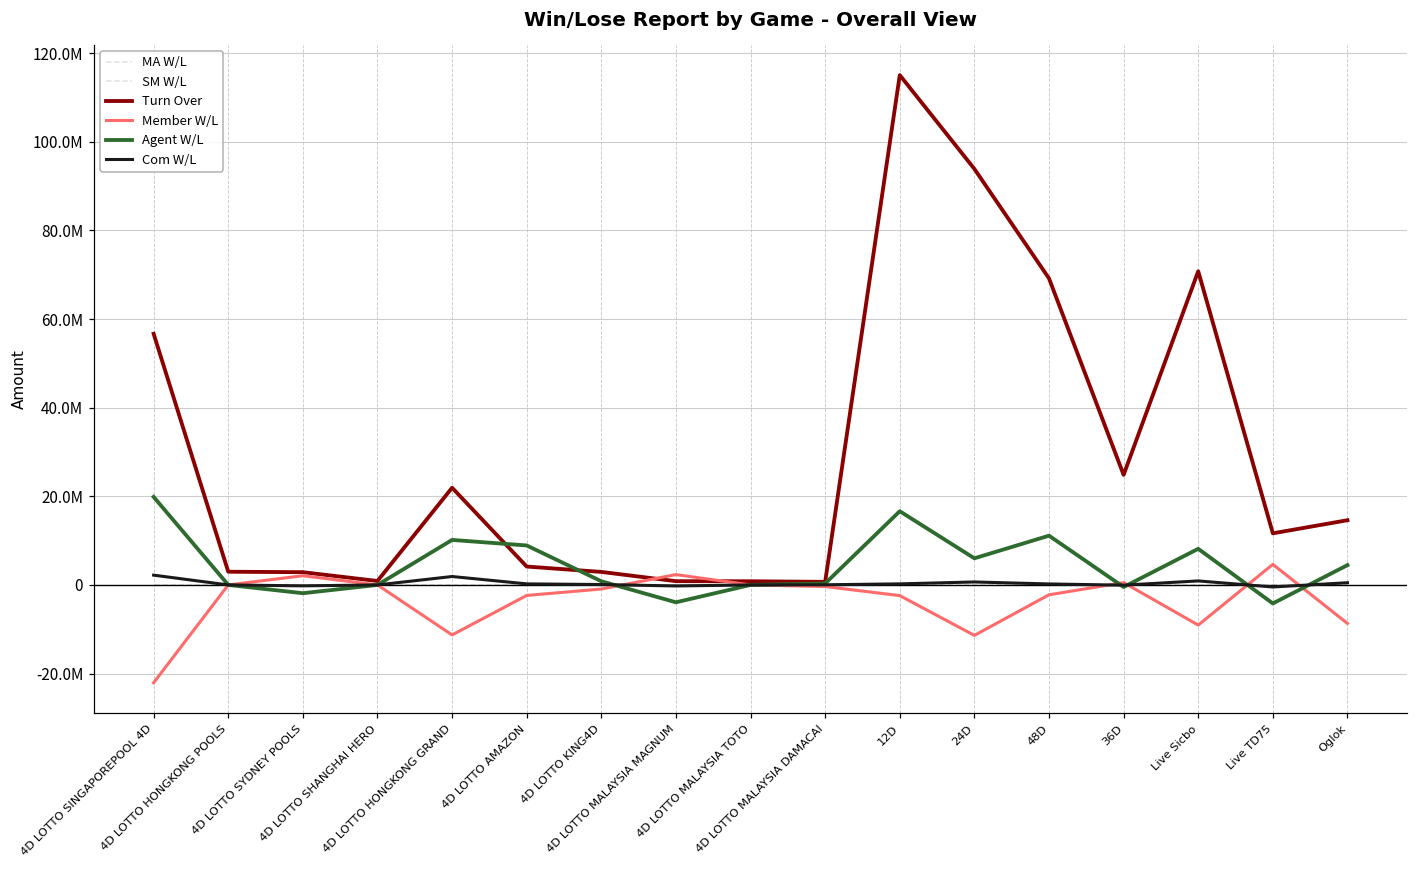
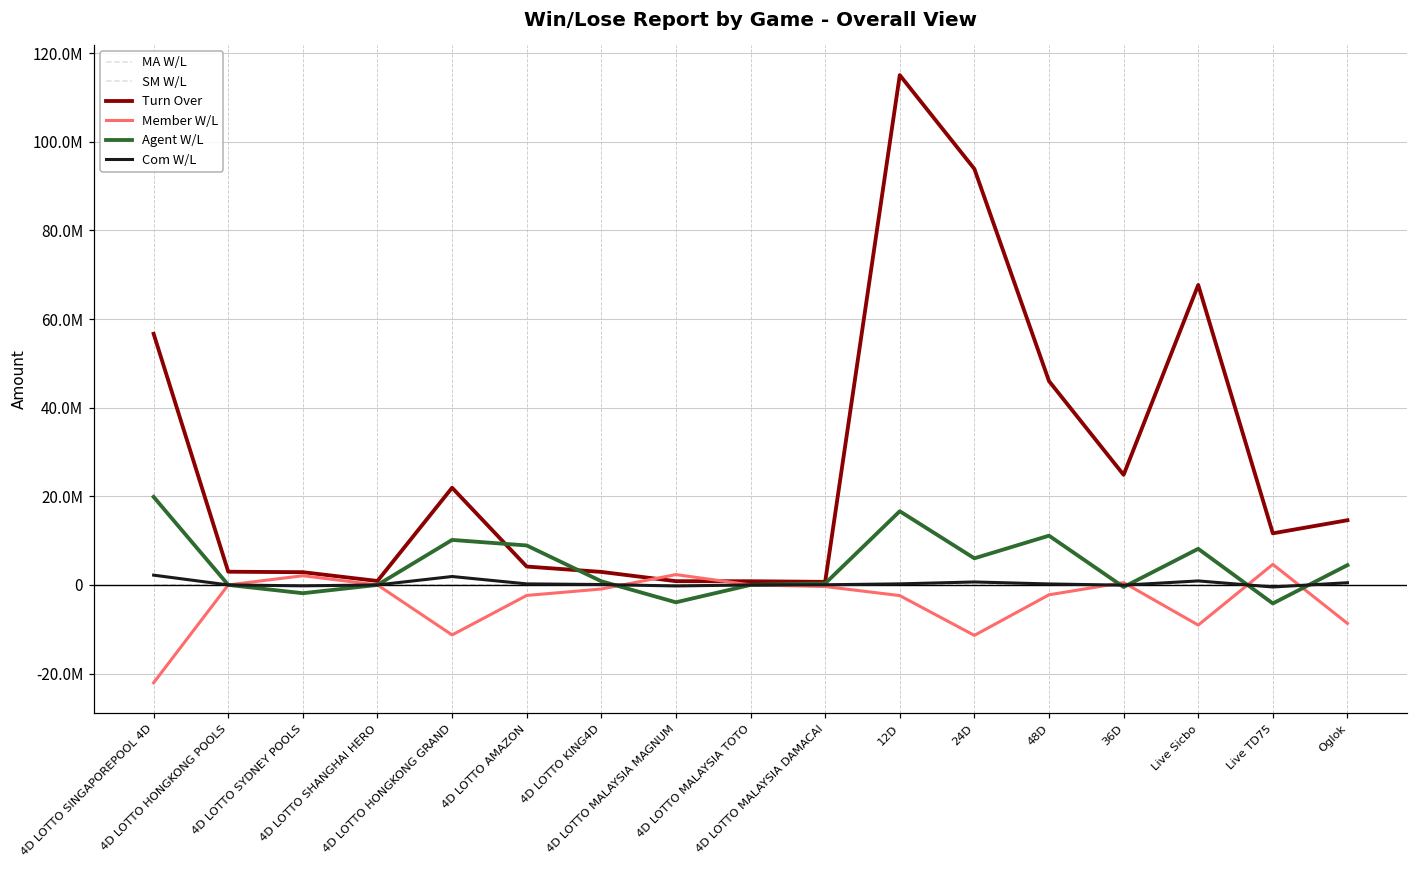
Turn Over, 48D: 69000000 -> 46000000
Turn Over, Live Sicbo: 71000000 -> 68000000
